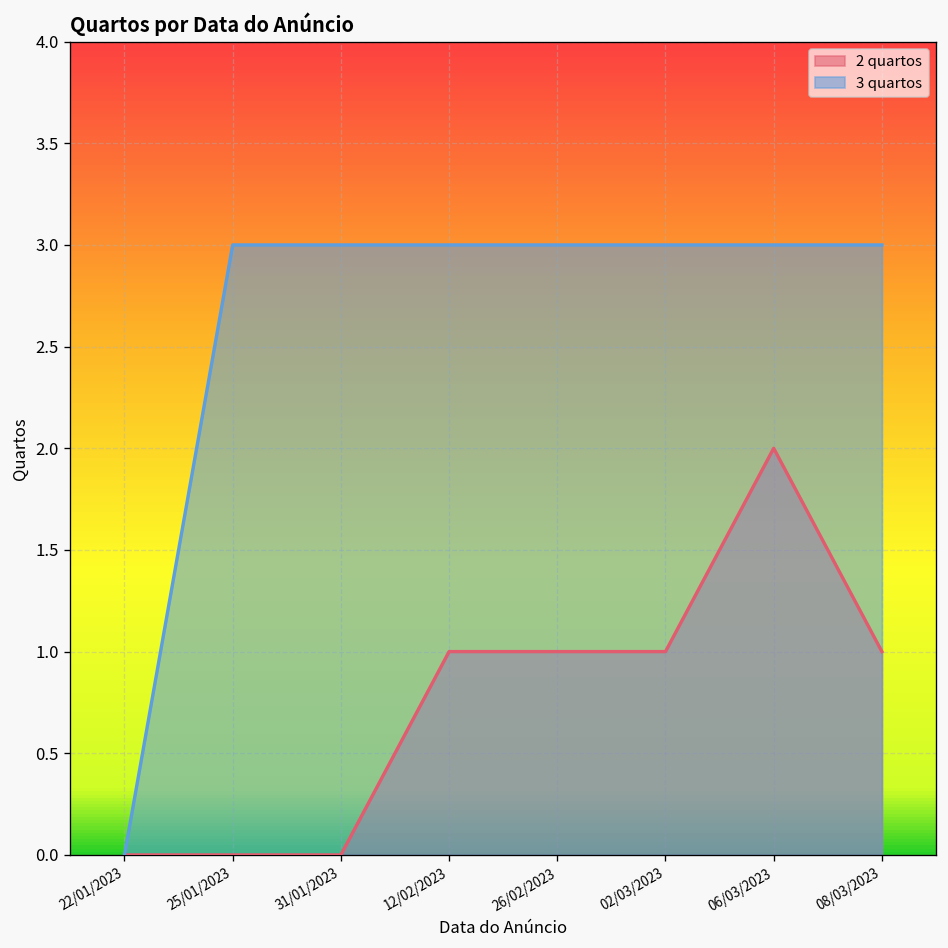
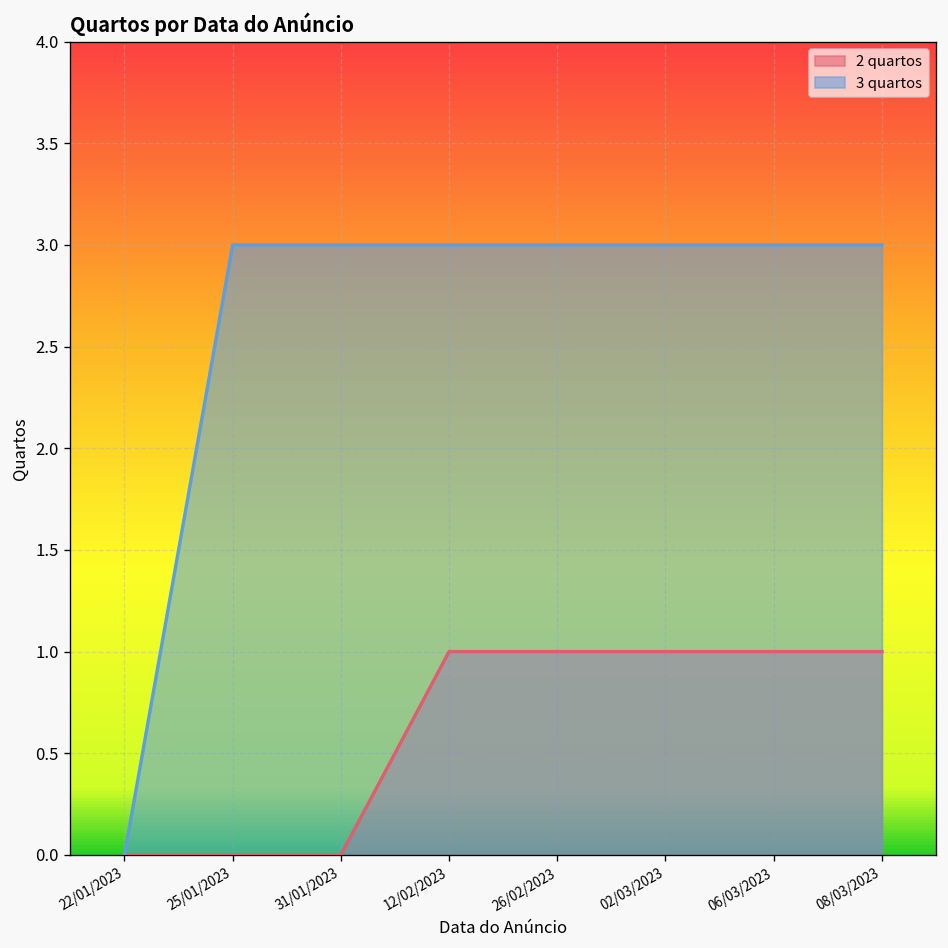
2 quartos, 06/03/2023: 2 -> 1
